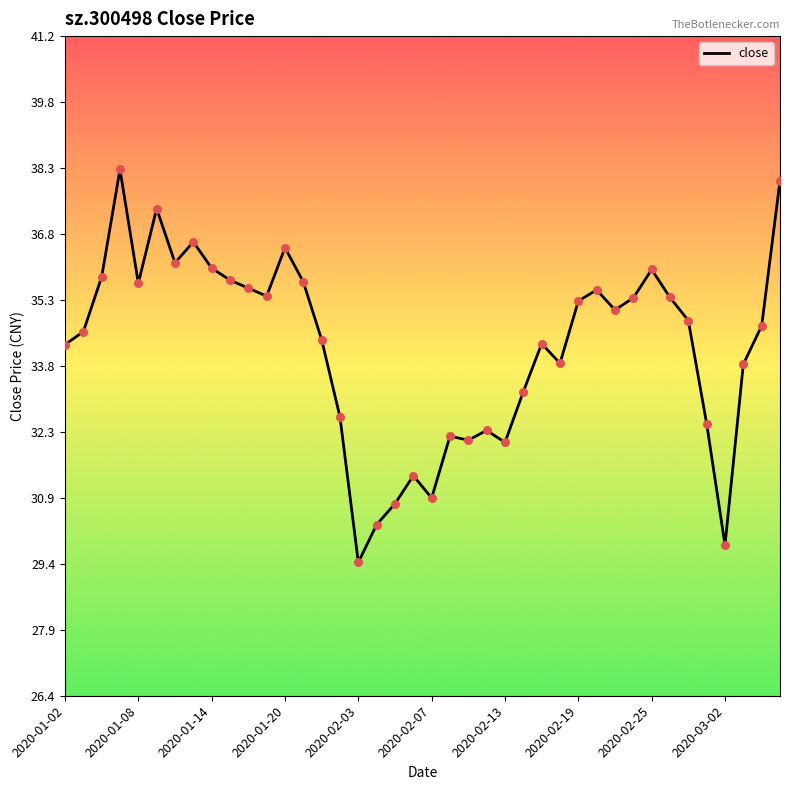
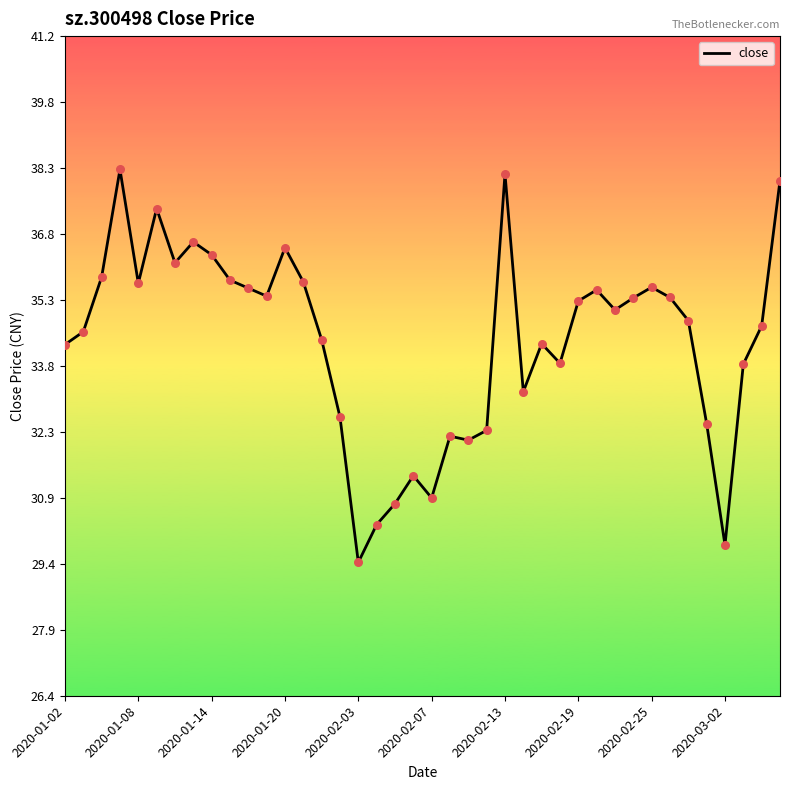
2020-01-14: 36.0 -> 36.3
2020-02-13: 32.1 -> 38.2
2020-02-25: 36.0 -> 35.6
